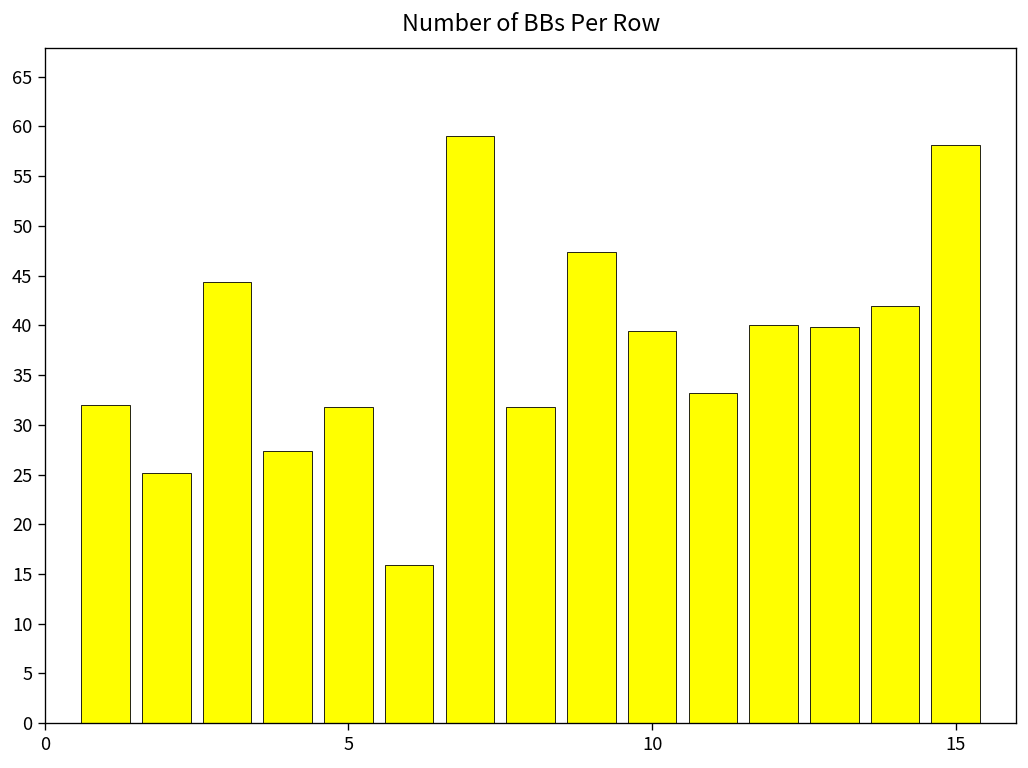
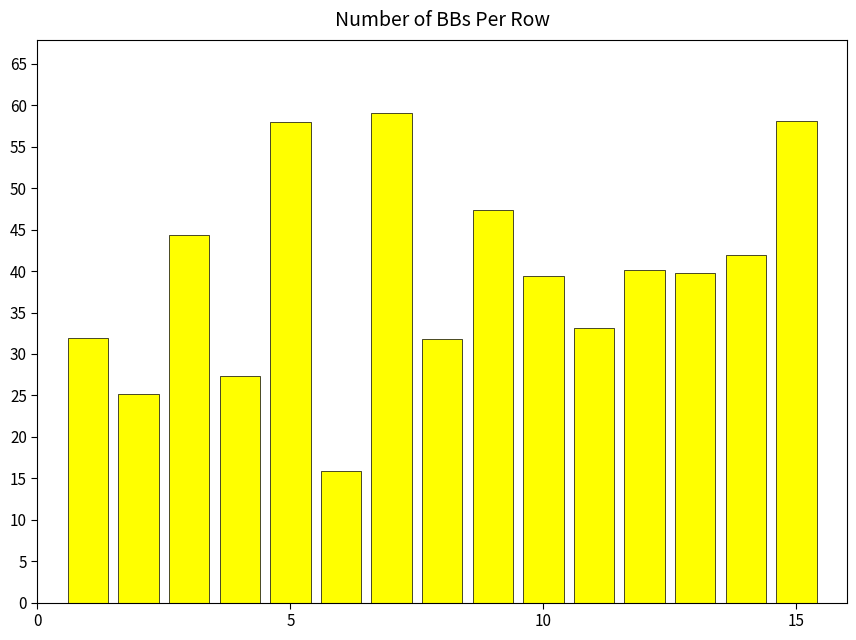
5: 32 -> 58
